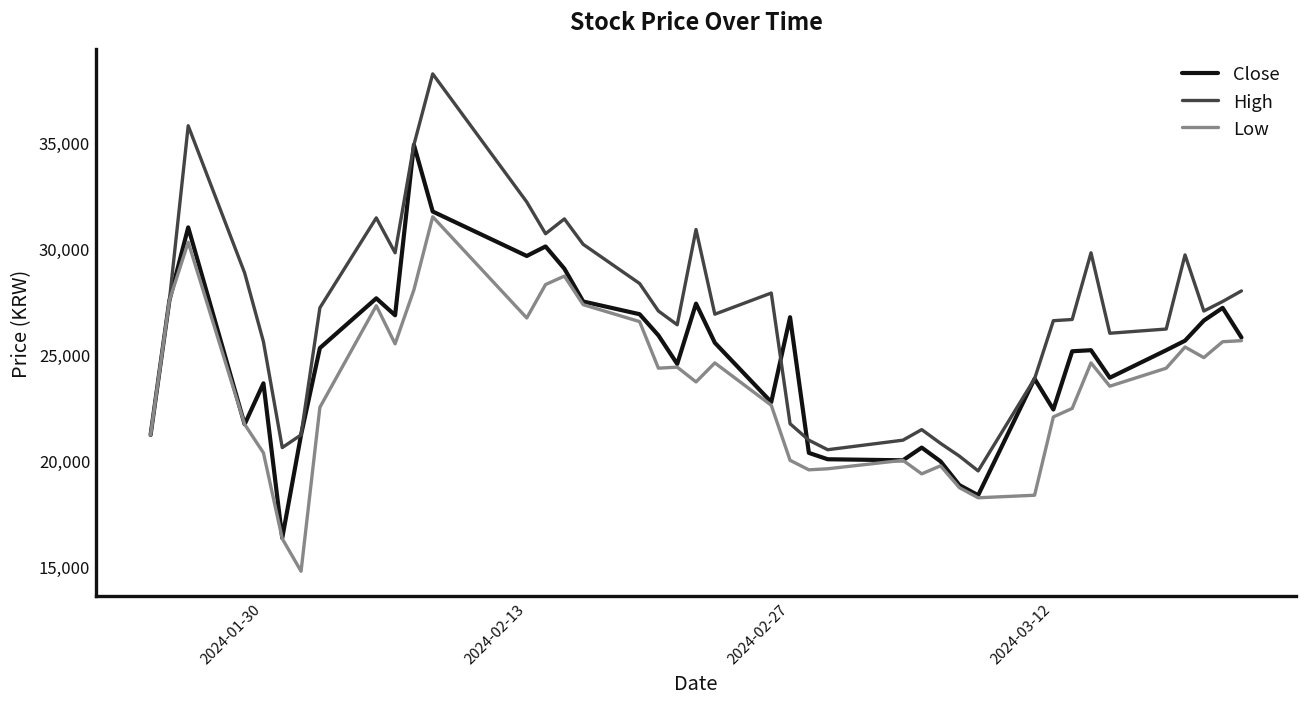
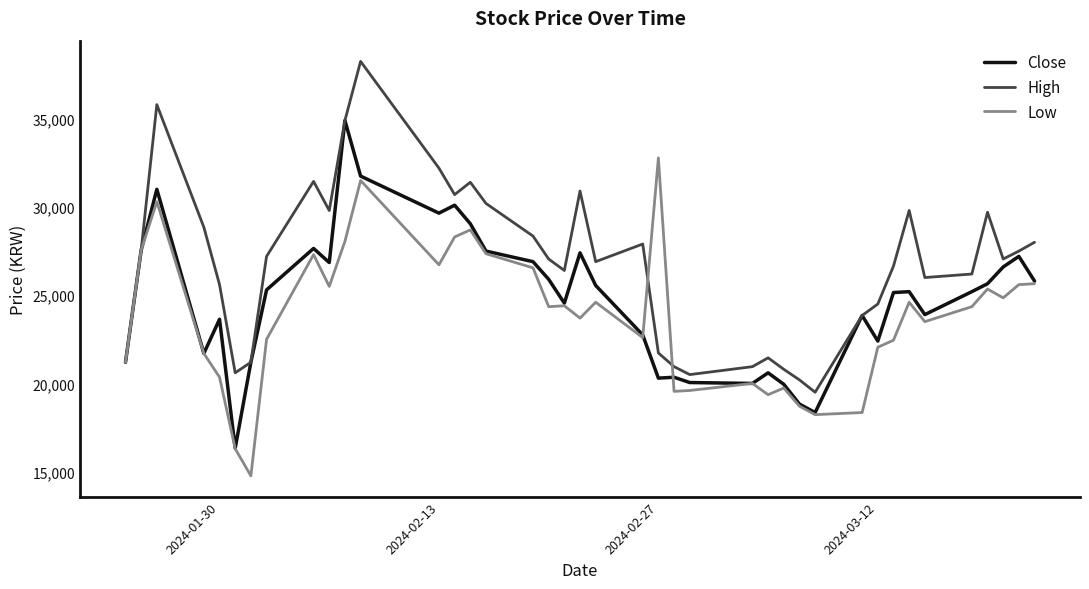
Close, 2024-02-27: 26,800 -> 20,300
Low, 2024-02-27: 20,000 -> 32,800
High, 2024-03-12: 26,600 -> 24,500
